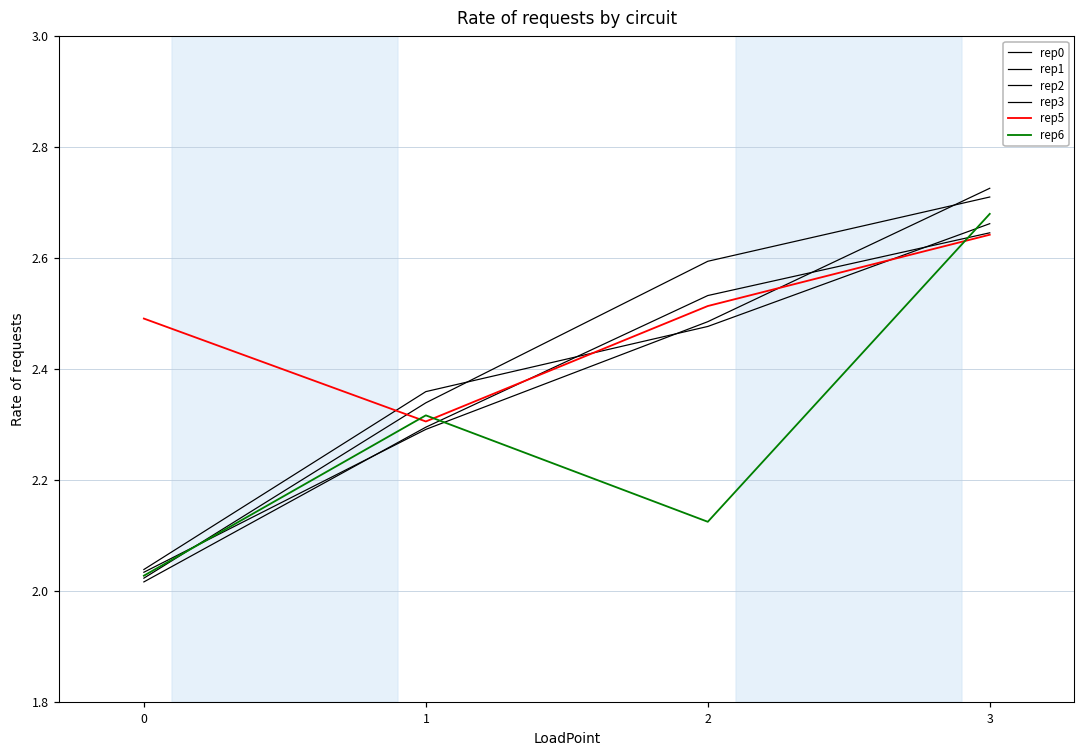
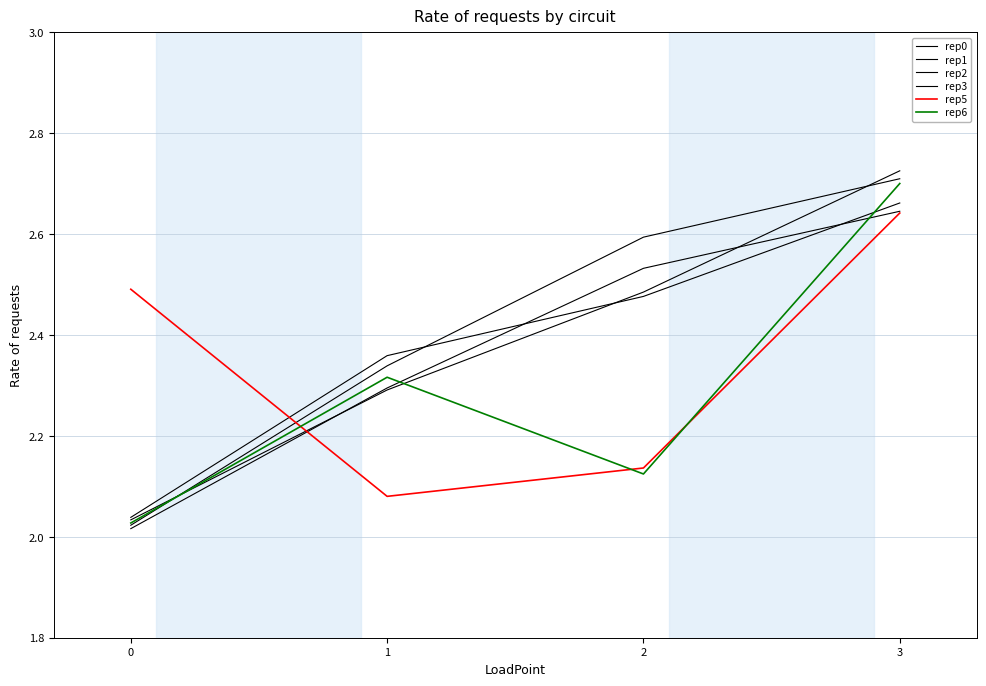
rep5, 1: 2.31 -> 2.08
rep5, 2: 2.51 -> 2.14
rep6, 3: 2.68 -> 2.70
